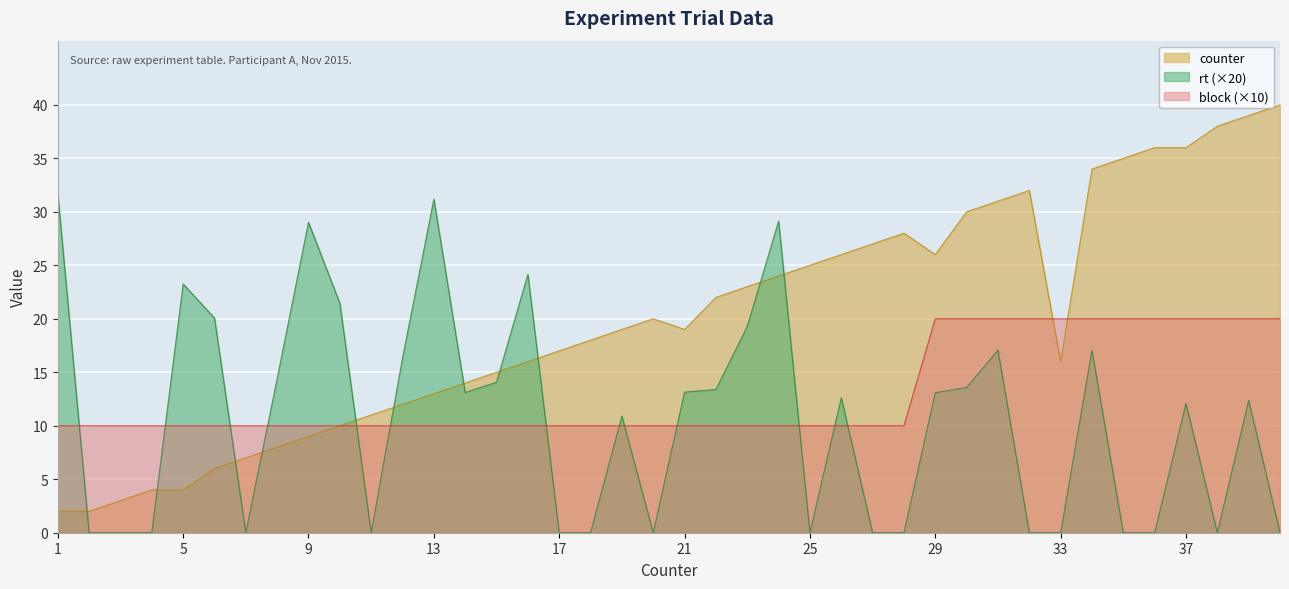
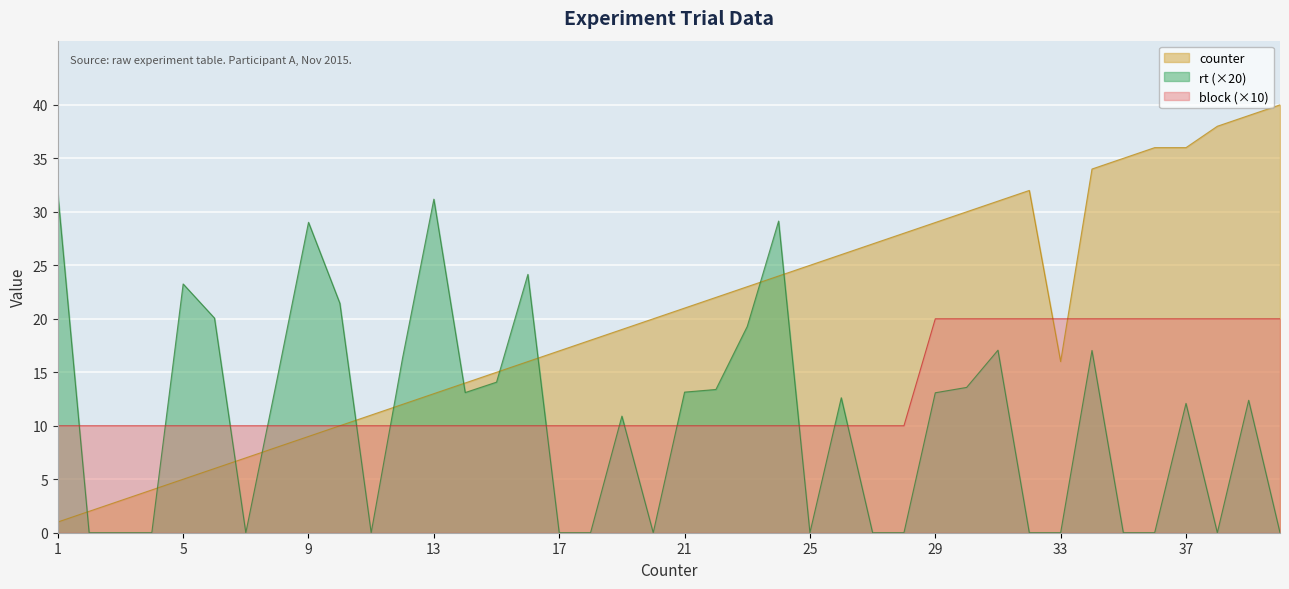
counter, 1: 2 -> 1
counter, 5: 4 -> 5
counter, 21: 19 -> 21
counter, 29: 26 -> 29
